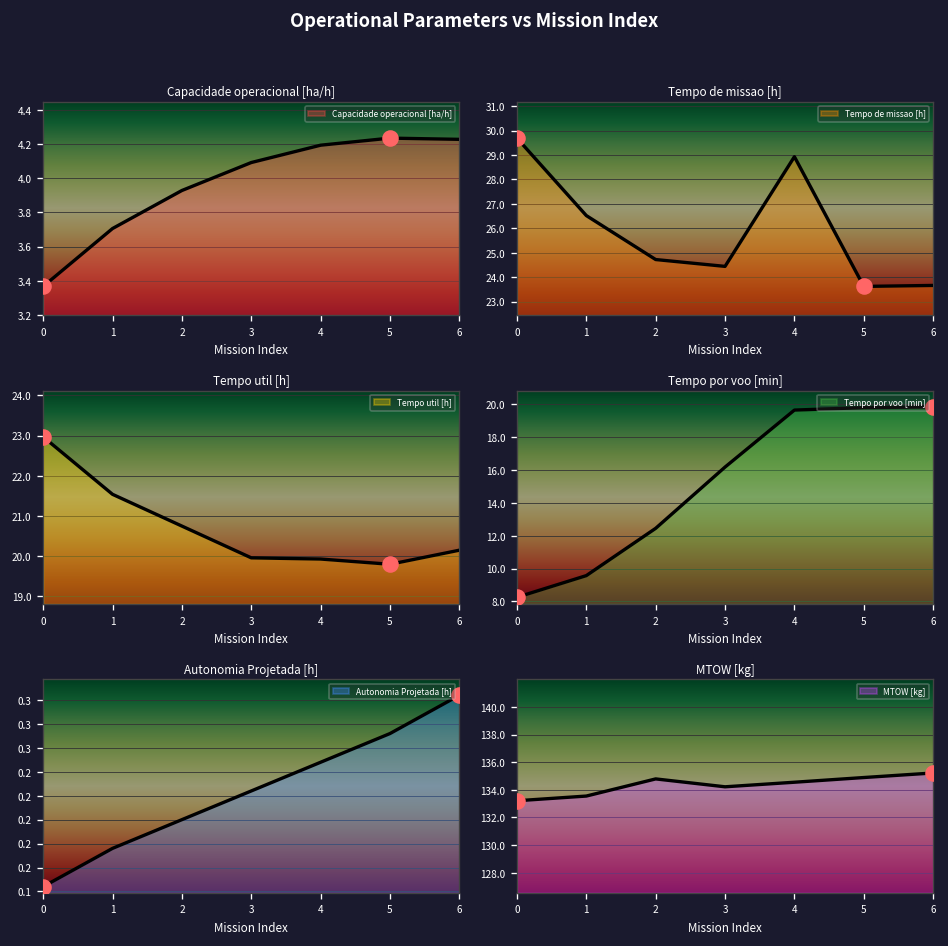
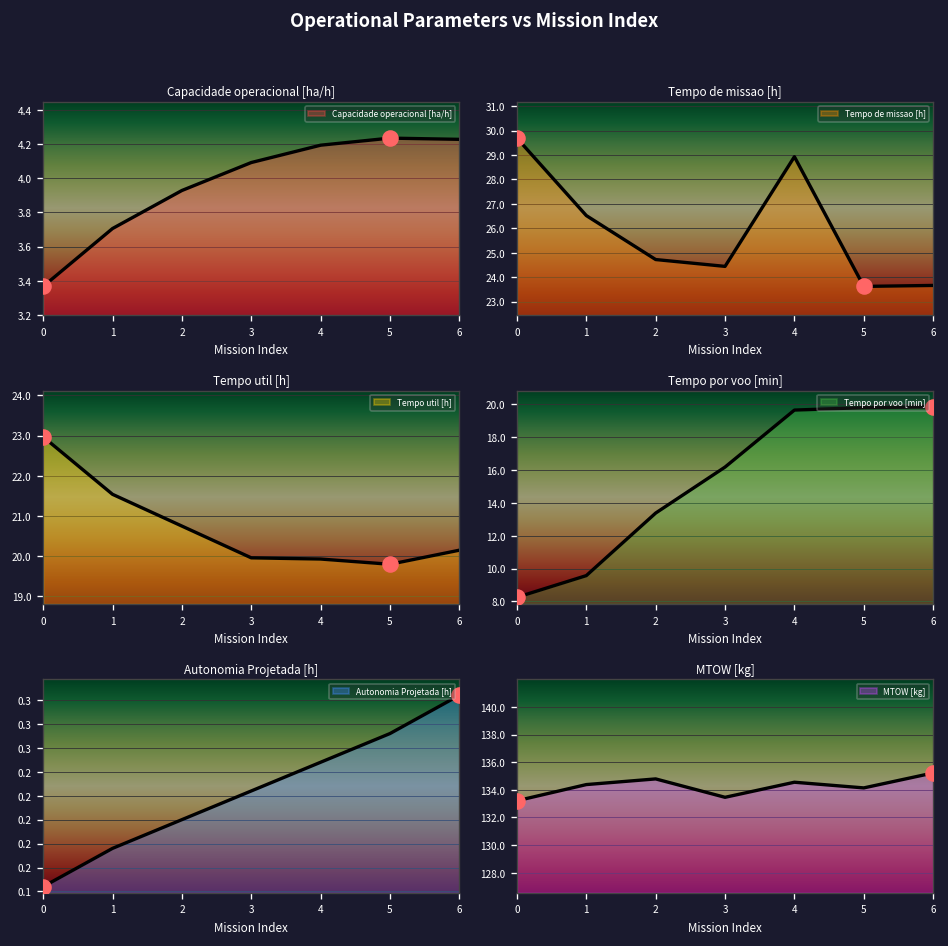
Tempo por voo [min], Tempo por voo [min], 2: 12.5 -> 13.4
MTOW [kg], MTOW [kg], 1: 133.6 -> 134.4
MTOW [kg], MTOW [kg], 3: 134.2 -> 133.5
MTOW [kg], MTOW [kg], 5: 134.9 -> 134.1
